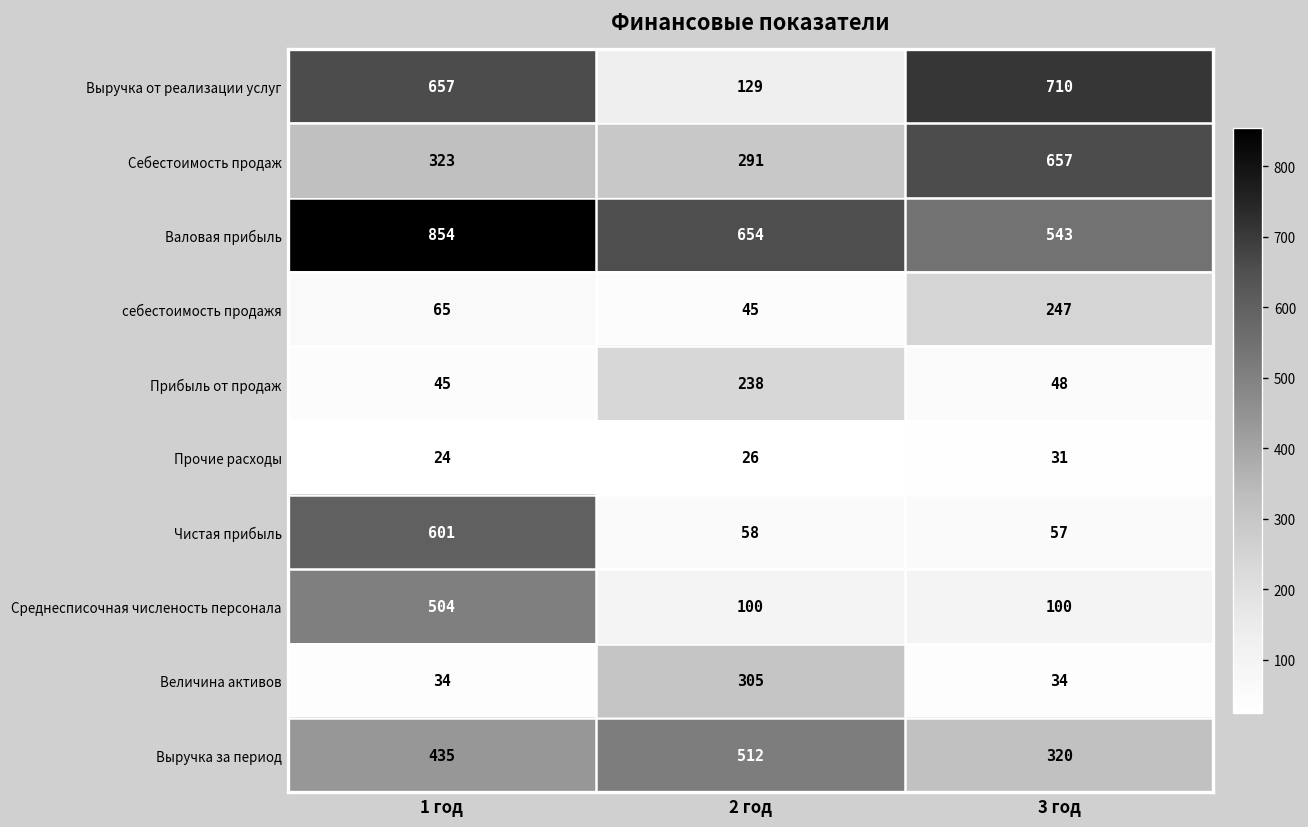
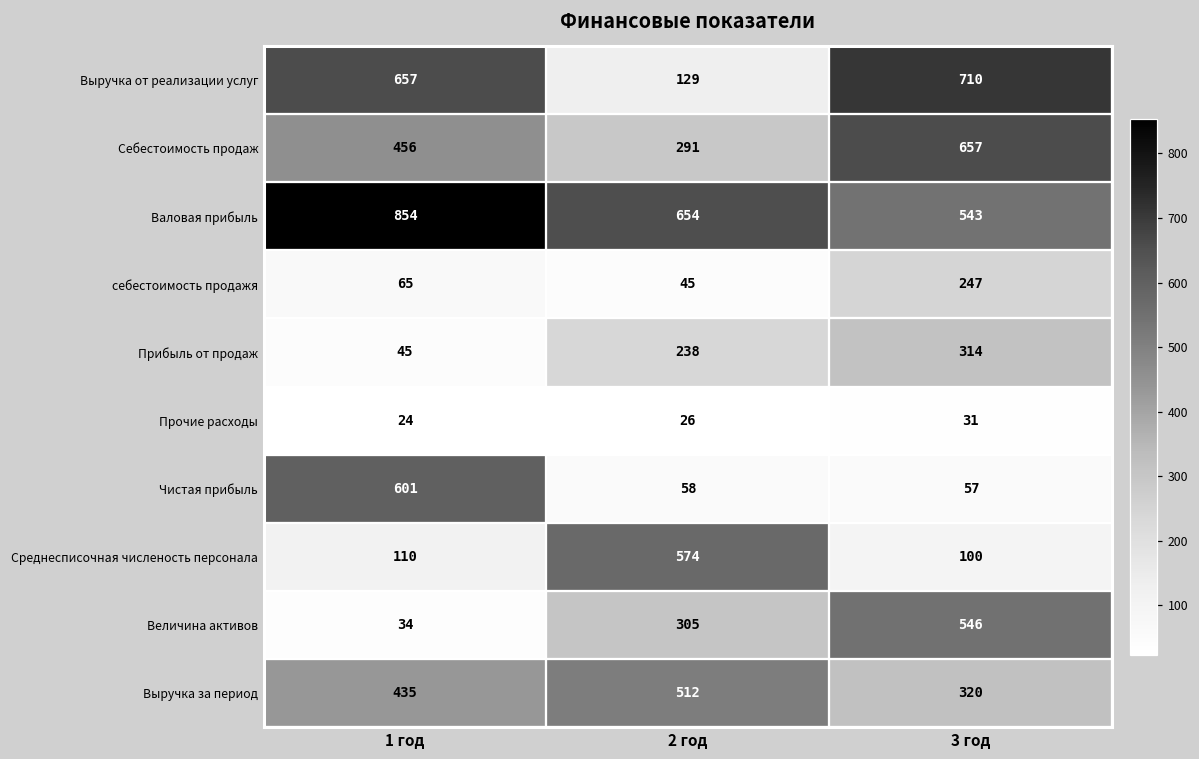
Себестоимость продаж, 1 год: 323 -> 456
Прибыль от продаж, 3 год: 48 -> 314
Среднесписочная численость персонала, 1 год: 504 -> 110
Среднесписочная численость персонала, 2 год: 100 -> 574
Величина активов, 3 год: 34 -> 546
